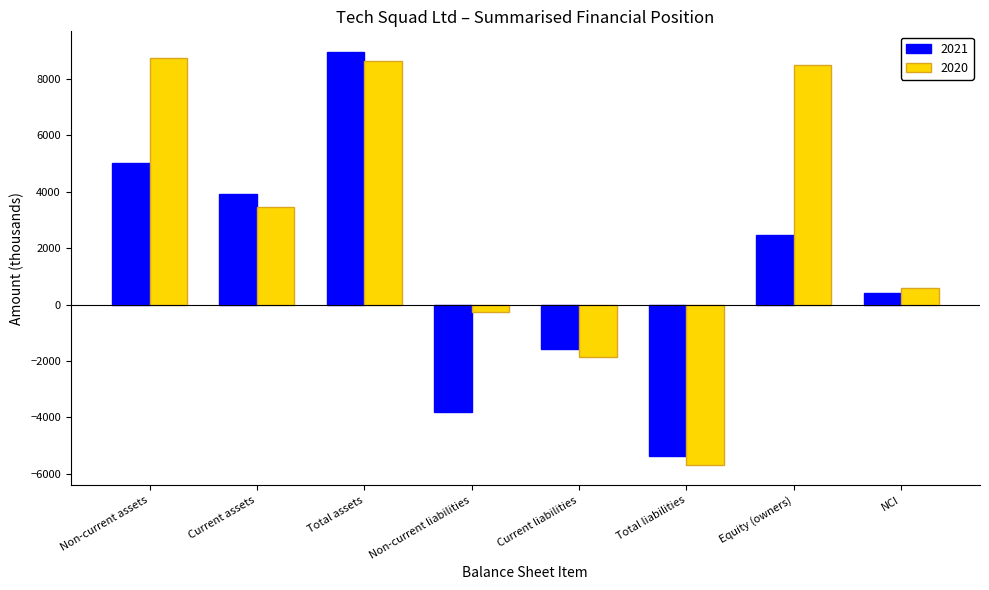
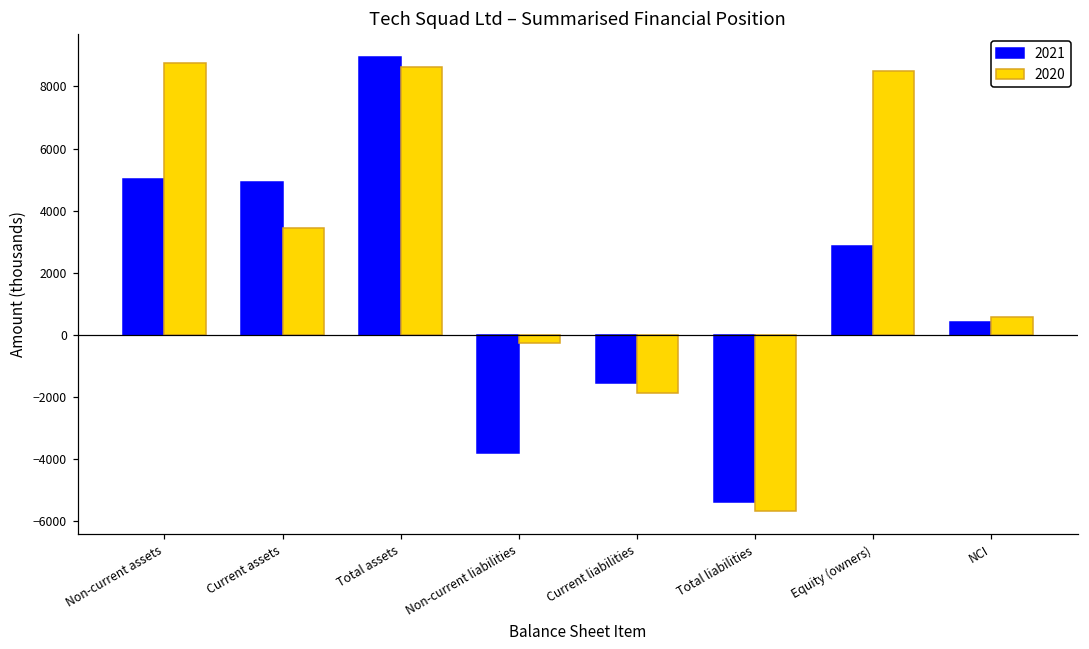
2021, Current assets: 3900 -> 4900
2021, Equity (owners): 2500 -> 2900
